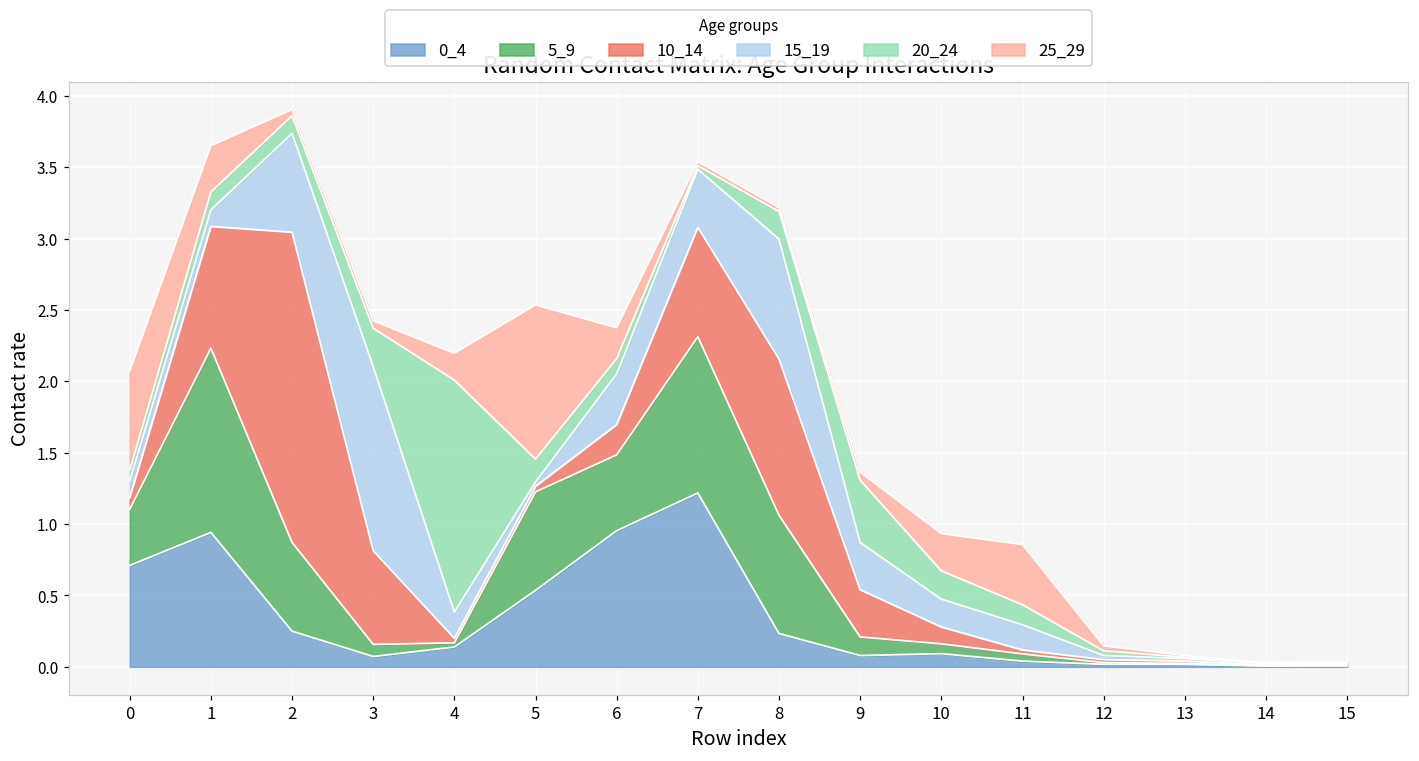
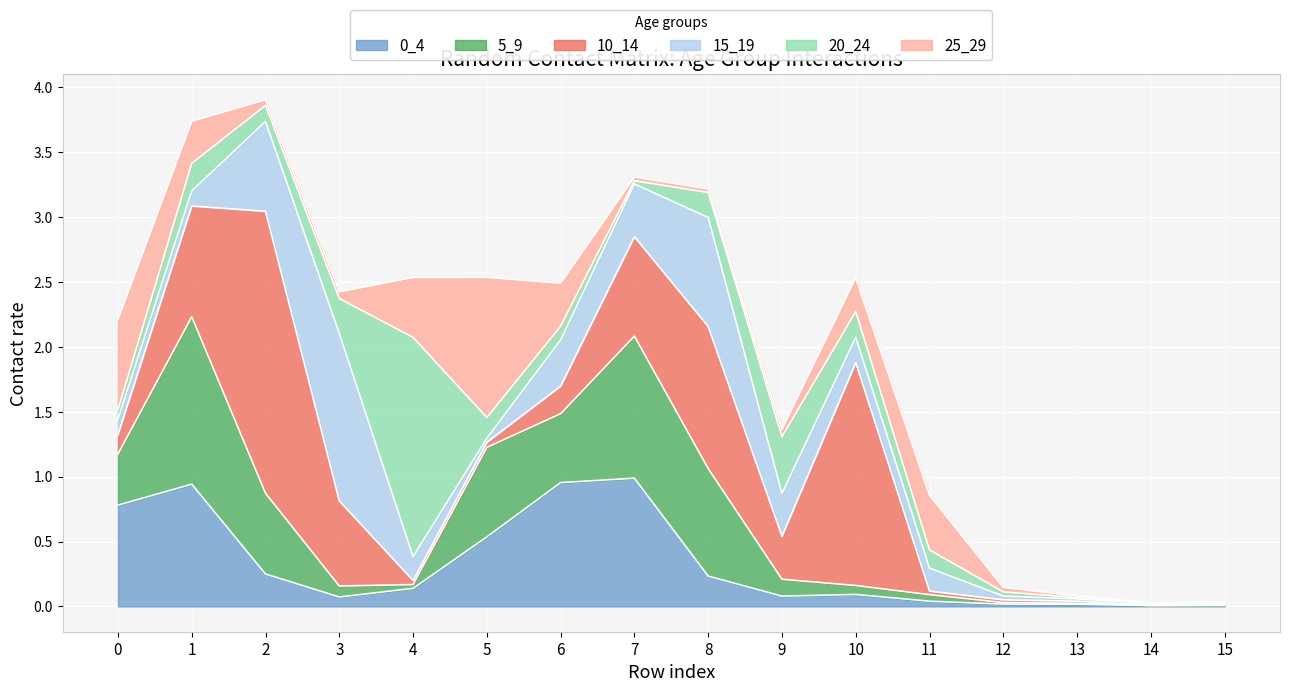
0_4, 0: 0.71 -> 0.78
10_14, 0: 0.08 -> 0.15
20_24, 1: 0.13 -> 0.21
20_24, 4: 1.62 -> 1.69
25_29, 4: 0.19 -> 0.46
25_29, 6: 0.22 -> 0.33
0_4, 7: 1.22 -> 0.99
10_14, 10: 0.12 -> 1.72
